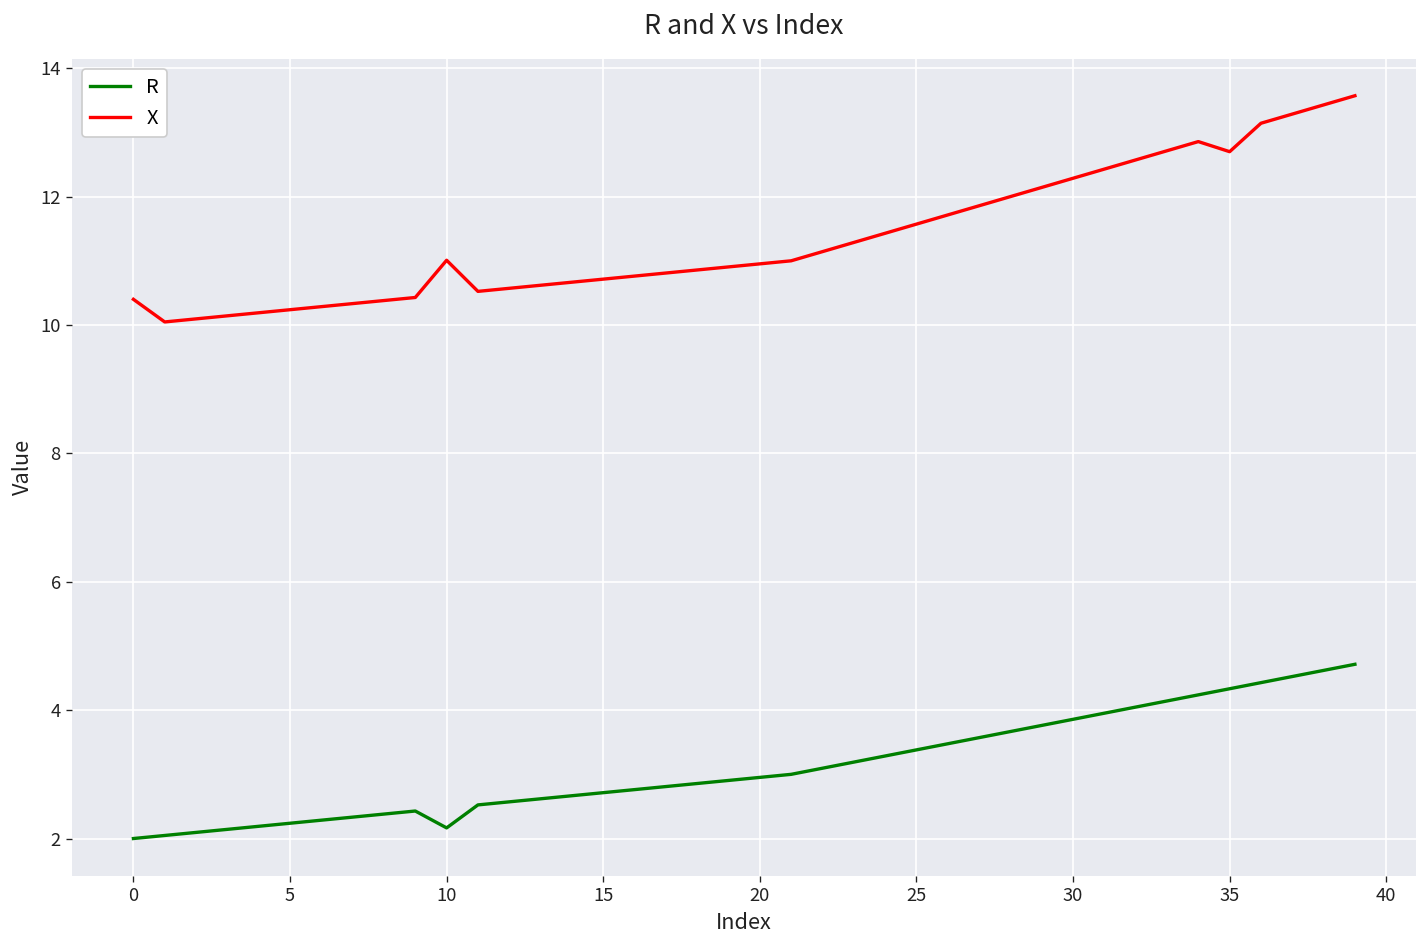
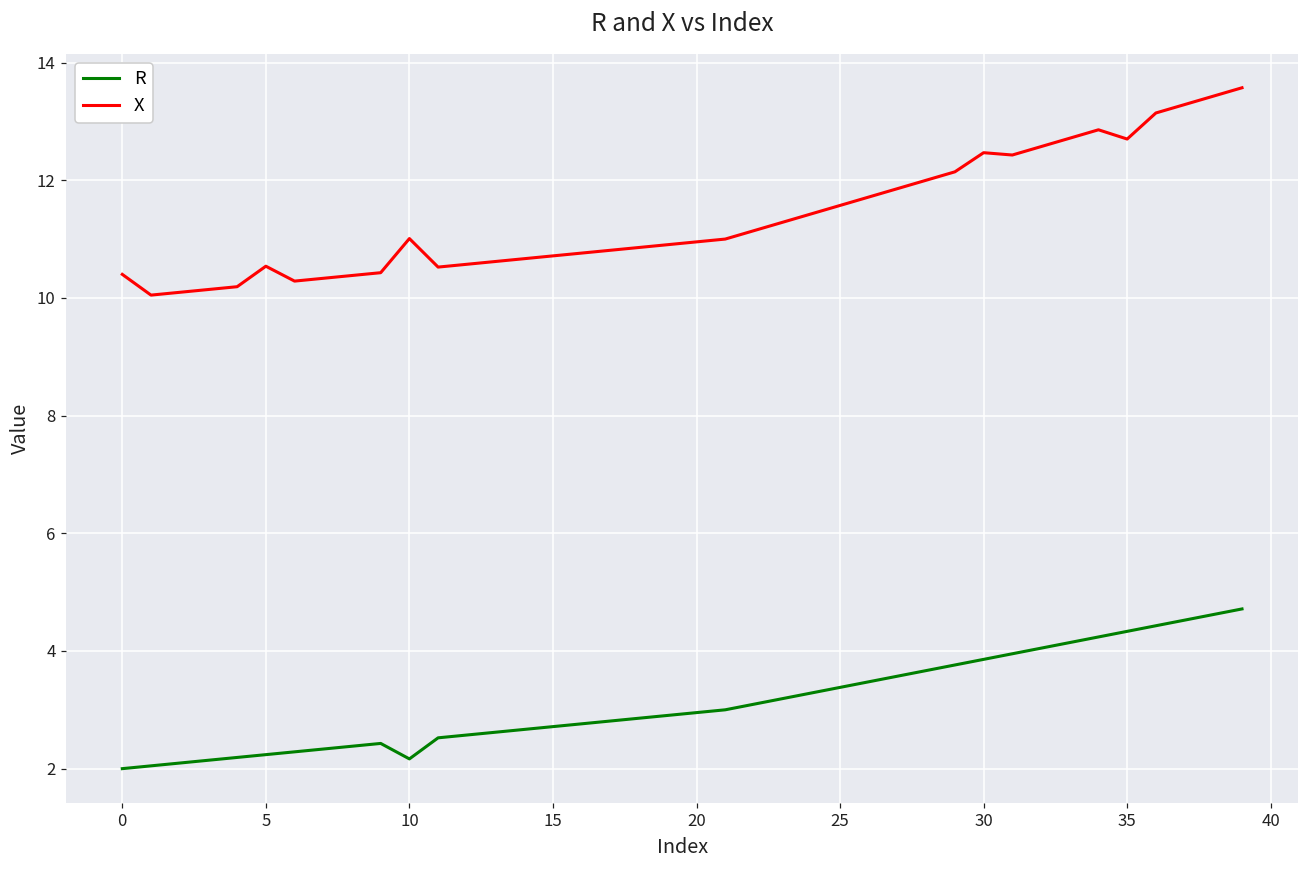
X, 5: 10.2 -> 10.5
X, 30: 12.3 -> 12.5
